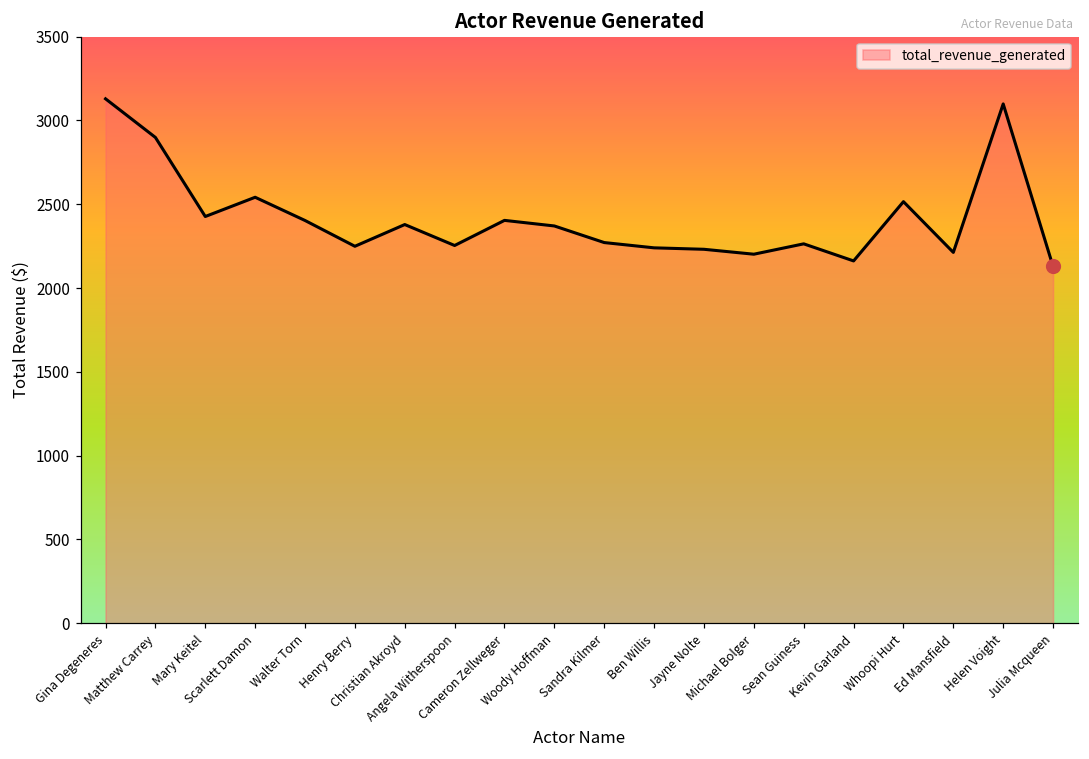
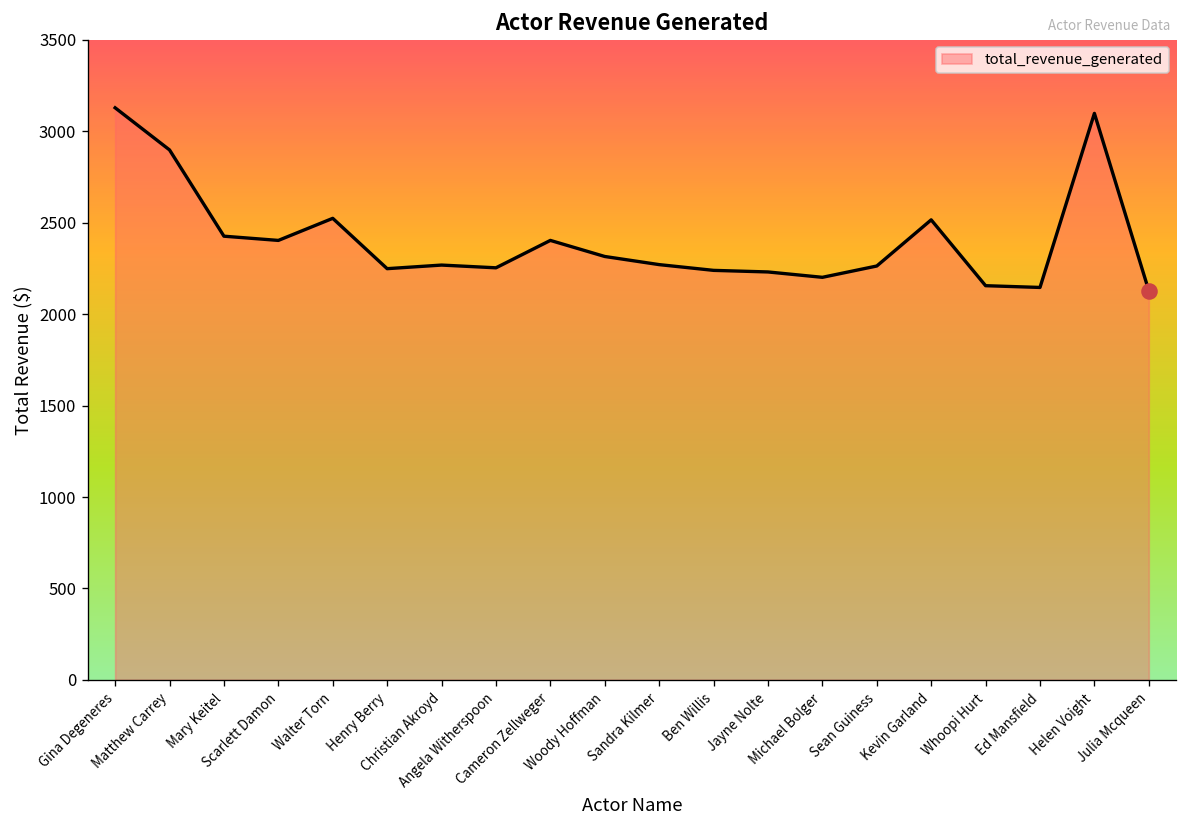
total_revenue_generated, Scarlett Damon: 2540 -> 2400
total_revenue_generated, Walter Torn: 2400 -> 2520
total_revenue_generated, Christian Akroyd: 2380 -> 2270
total_revenue_generated, Woody Hoffman: 2370 -> 2320
total_revenue_generated, Kevin Garland: 2160 -> 2520
total_revenue_generated, Whoopi Hurt: 2520 -> 2160
total_revenue_generated, Ed Mansfield: 2210 -> 2150
